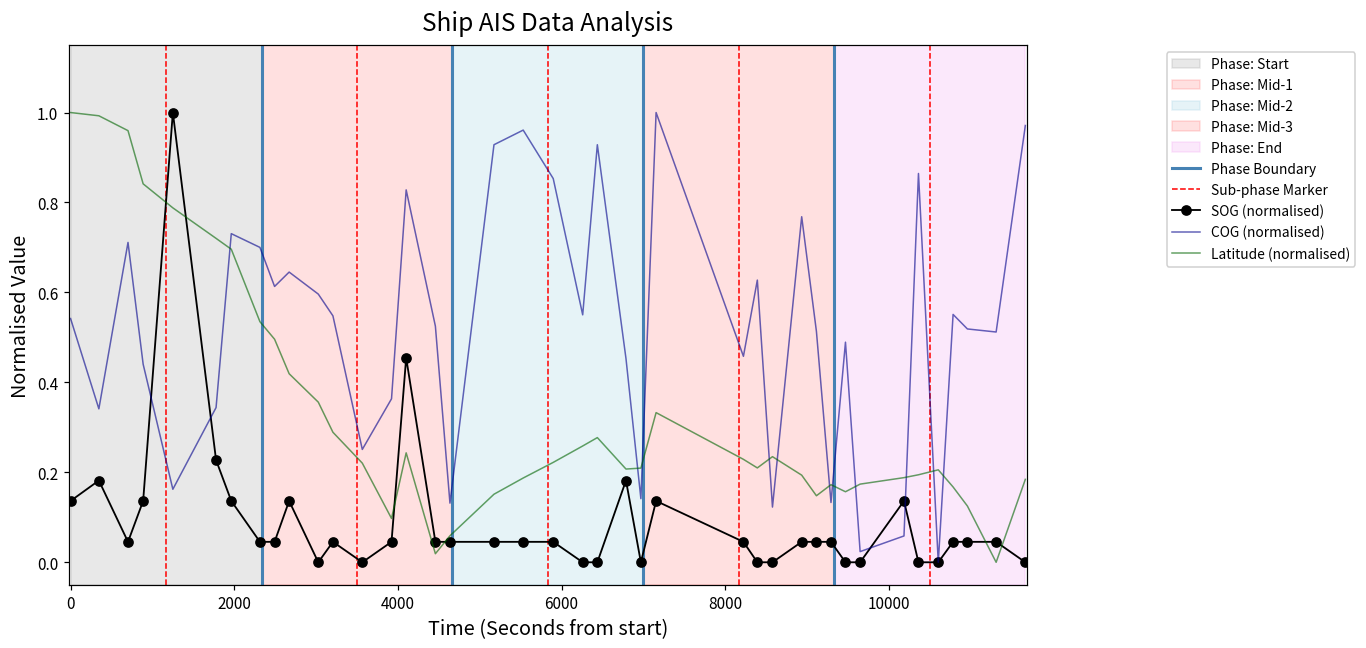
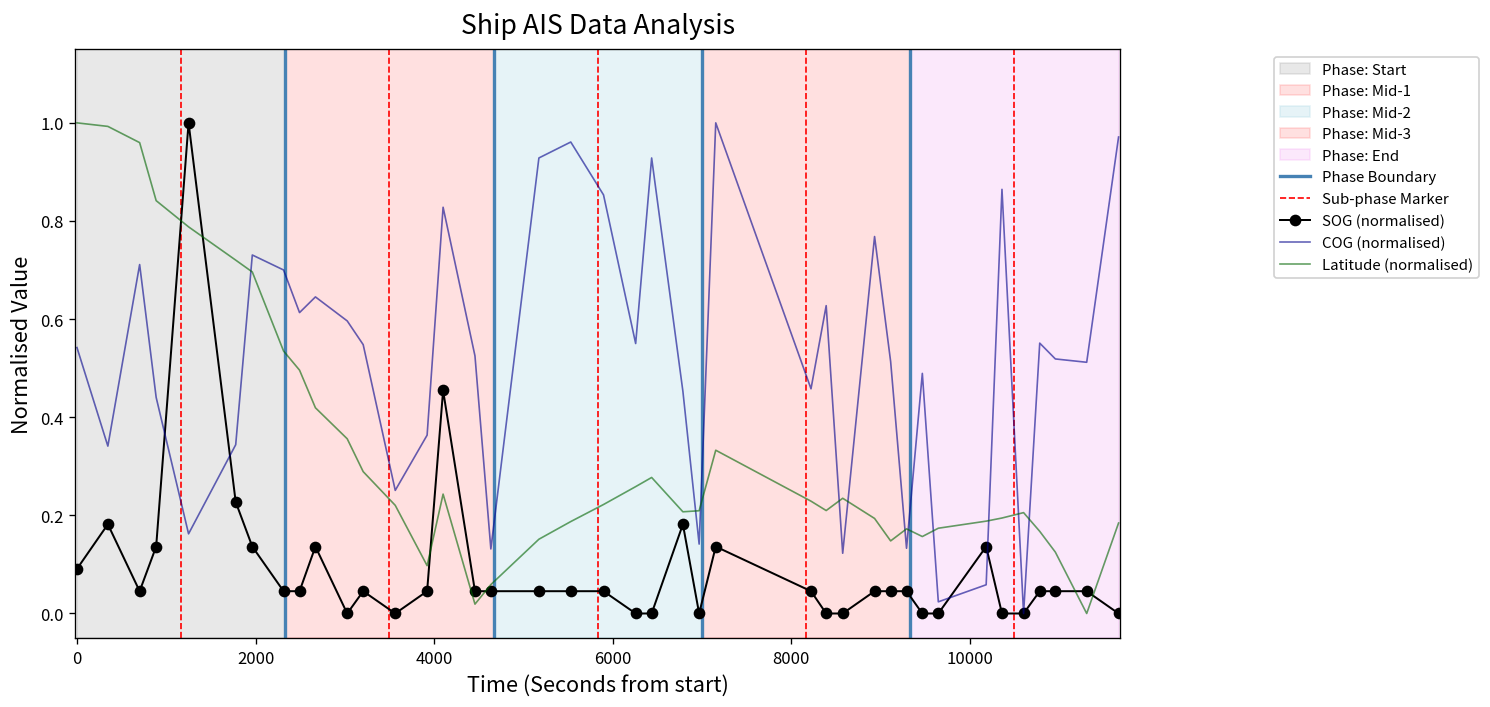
SOG (normalised), 0: 0.14 -> 0.09
